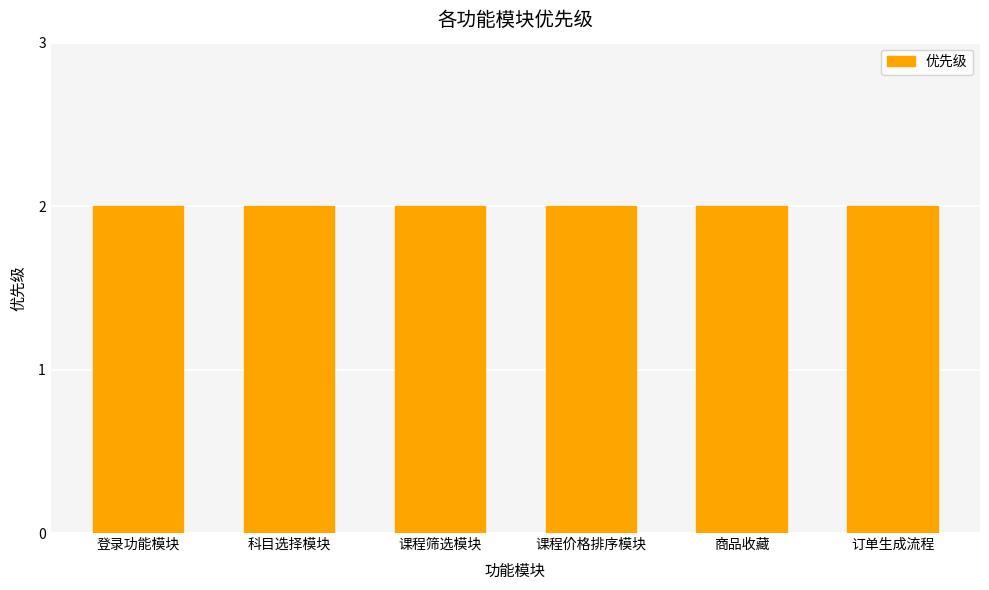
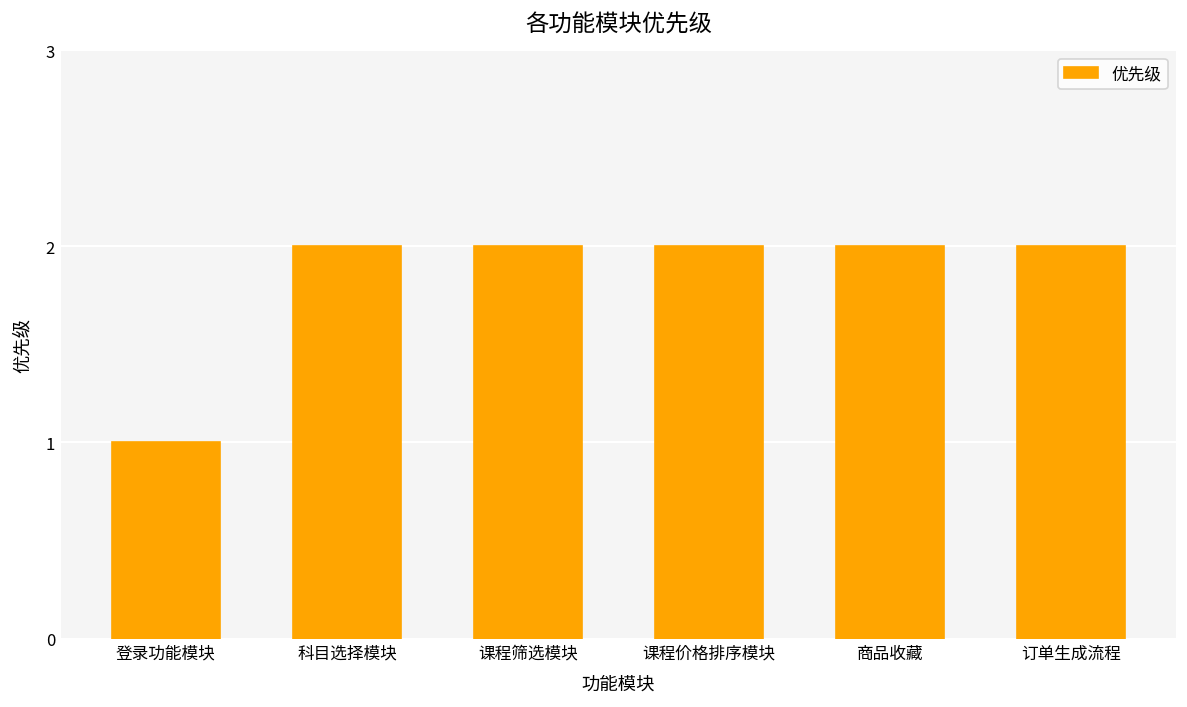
登录功能模块: 2 -> 1
